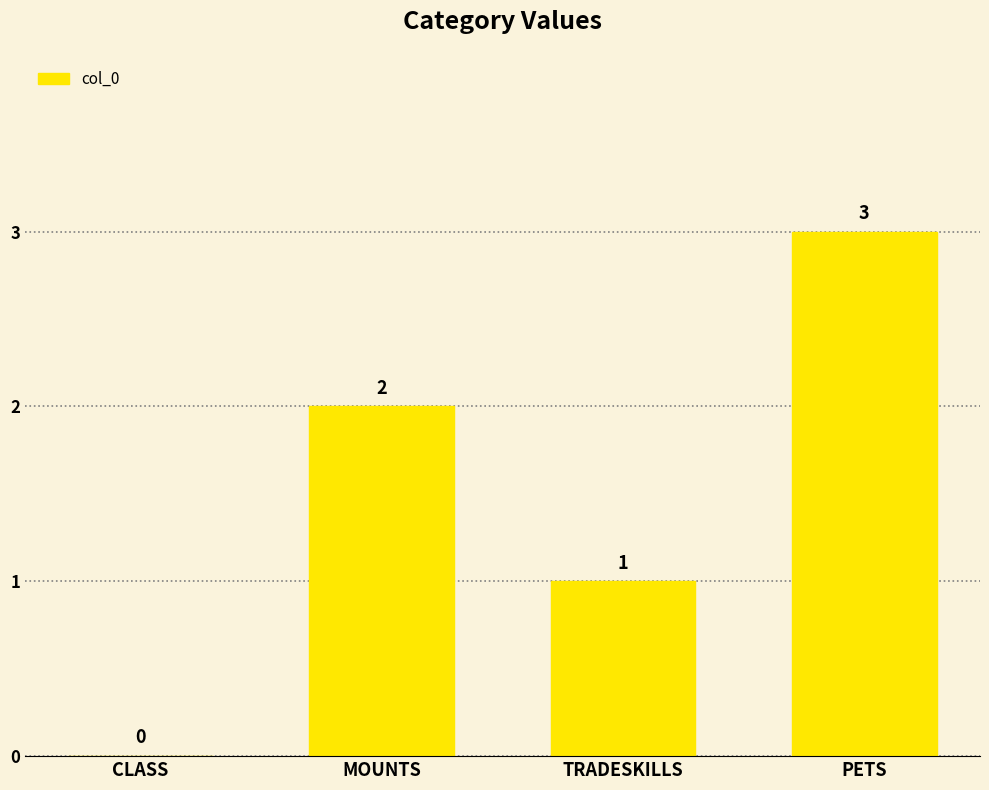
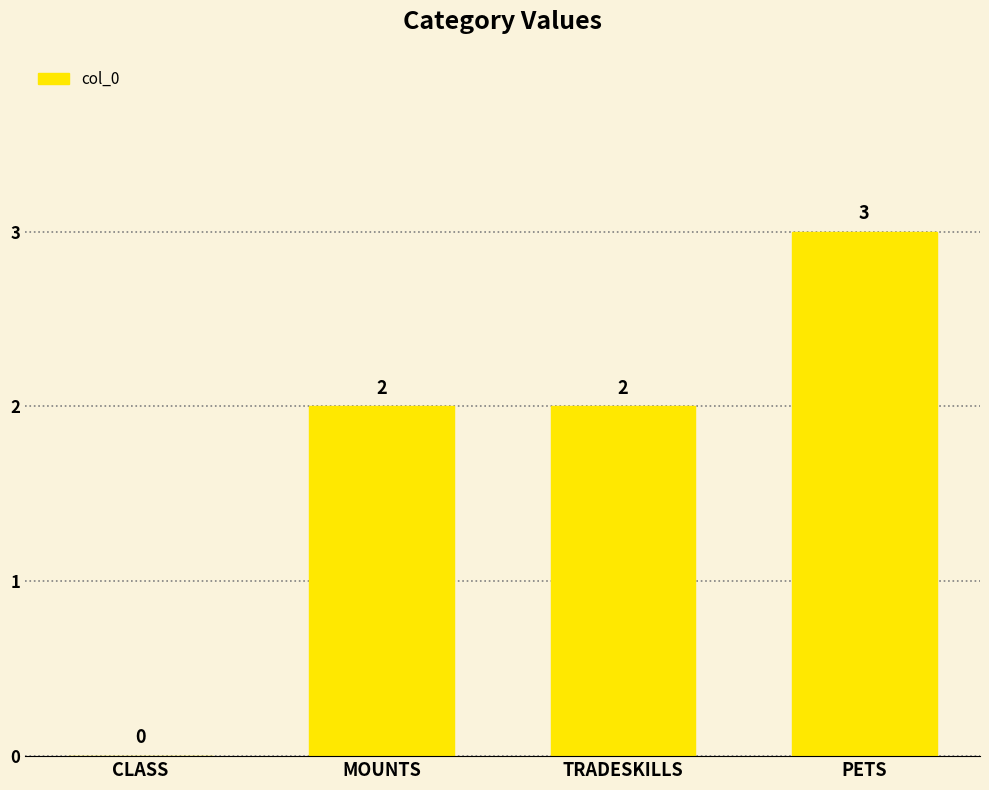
TRADESKILLS: 1 -> 2
